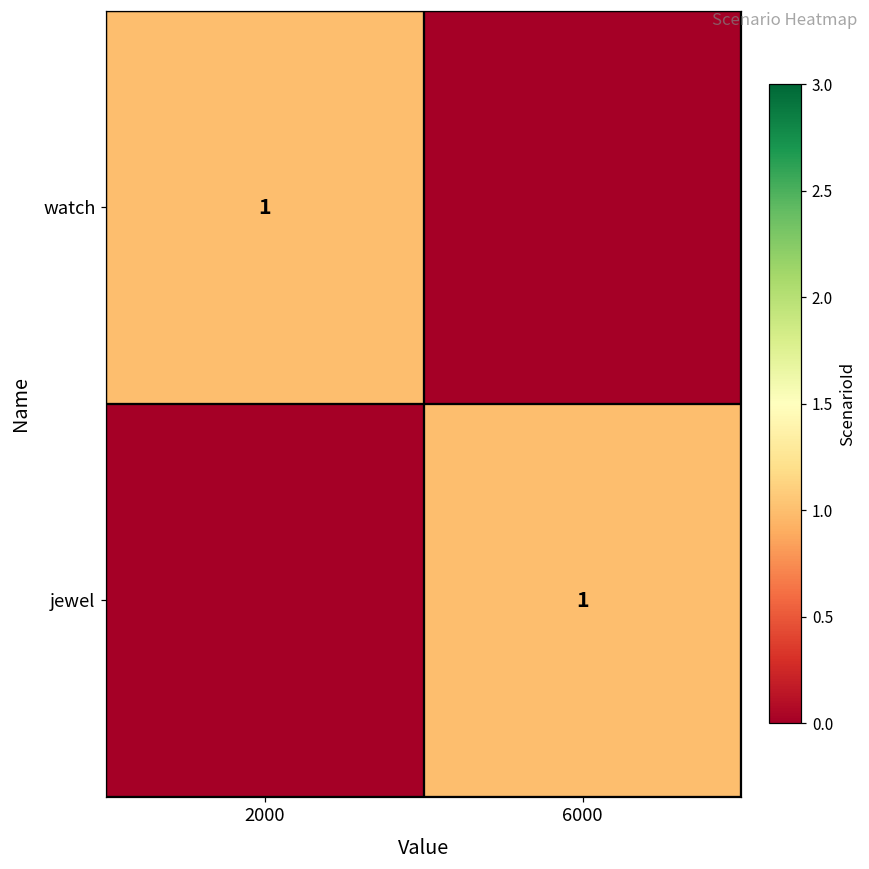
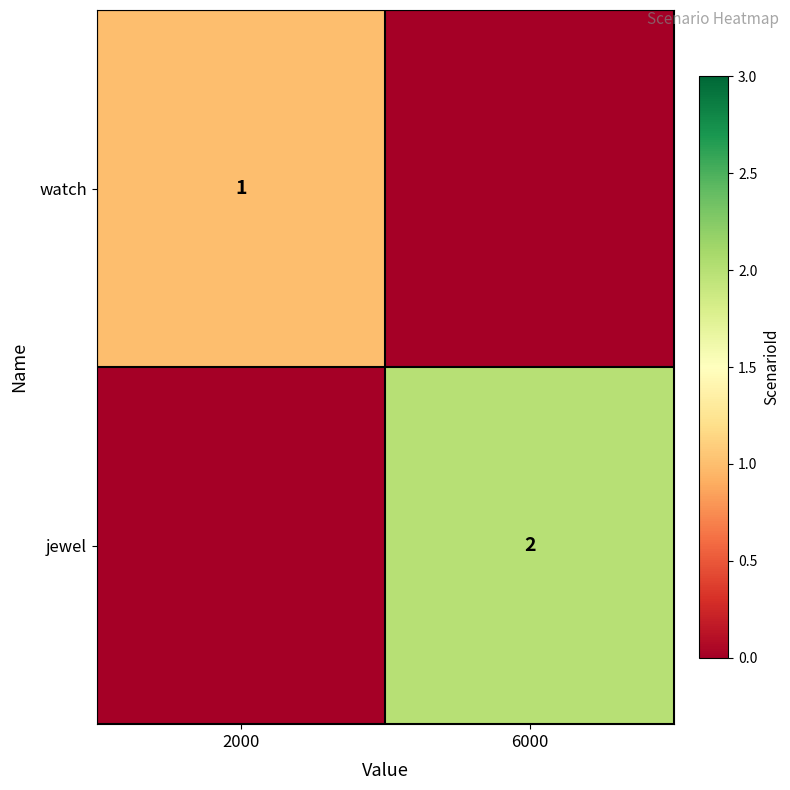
jewel, 6000: 1 -> 2
